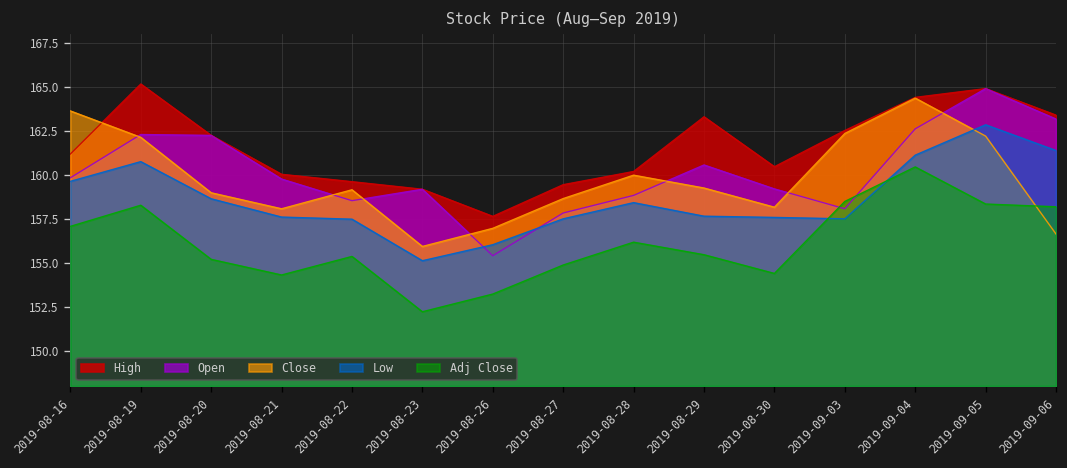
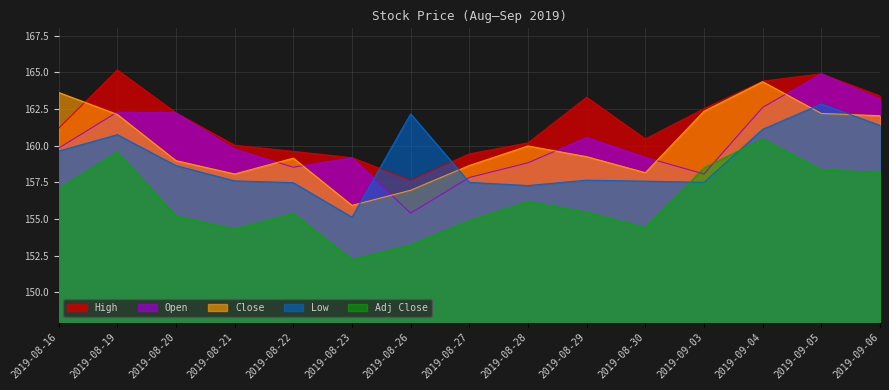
Adj Close, 2019-08-19: 158.3 -> 159.6
Low, 2019-08-26: 156.0 -> 162.2
Low, 2019-08-28: 158.4 -> 157.3
Close, 2019-09-06: 156.6 -> 162.0
